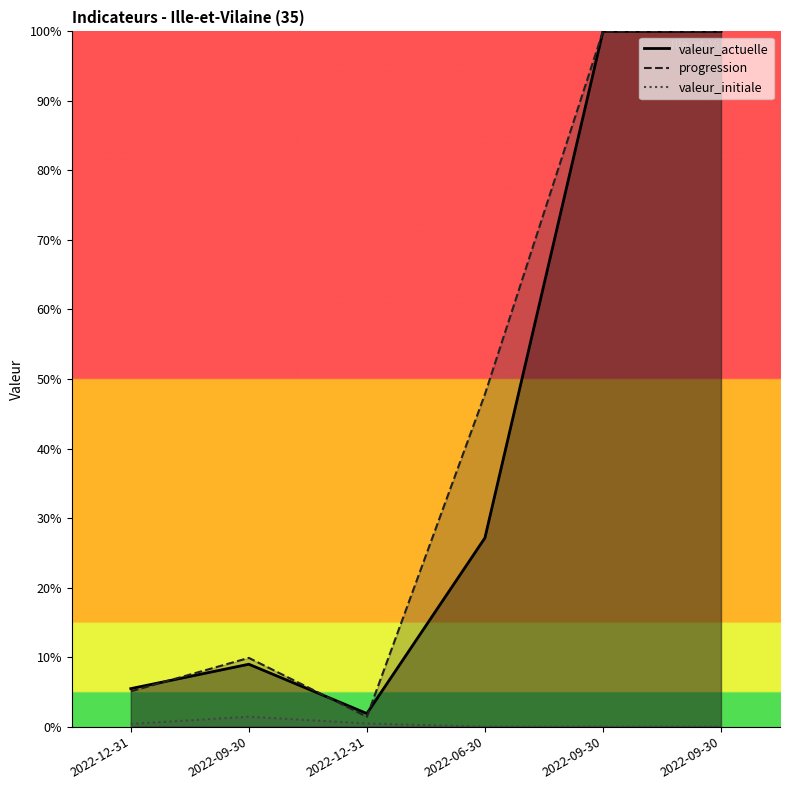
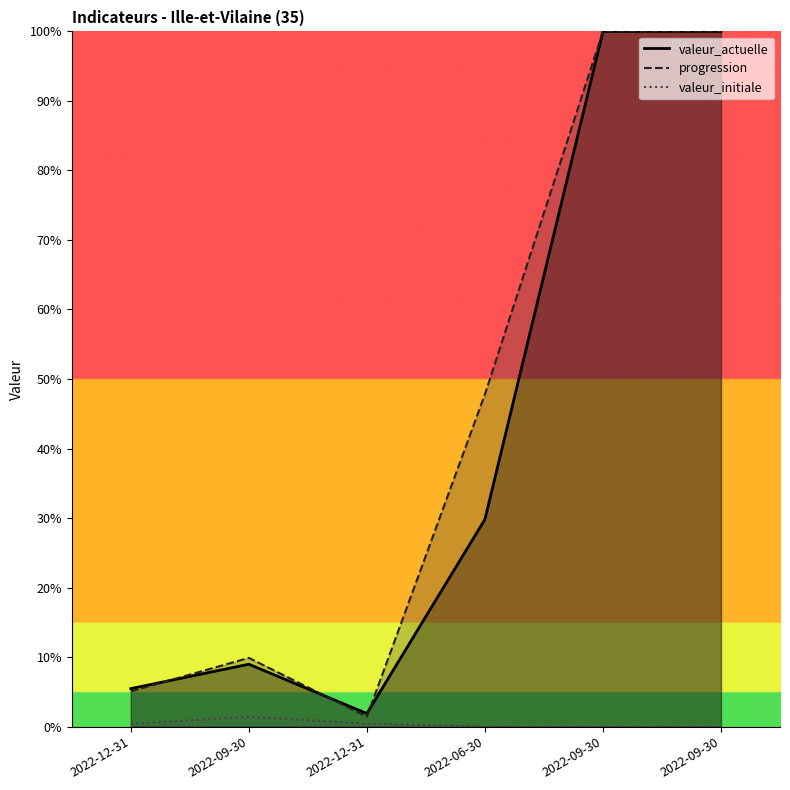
valeur_actuelle, 2022-06-30: 27% -> 30%
